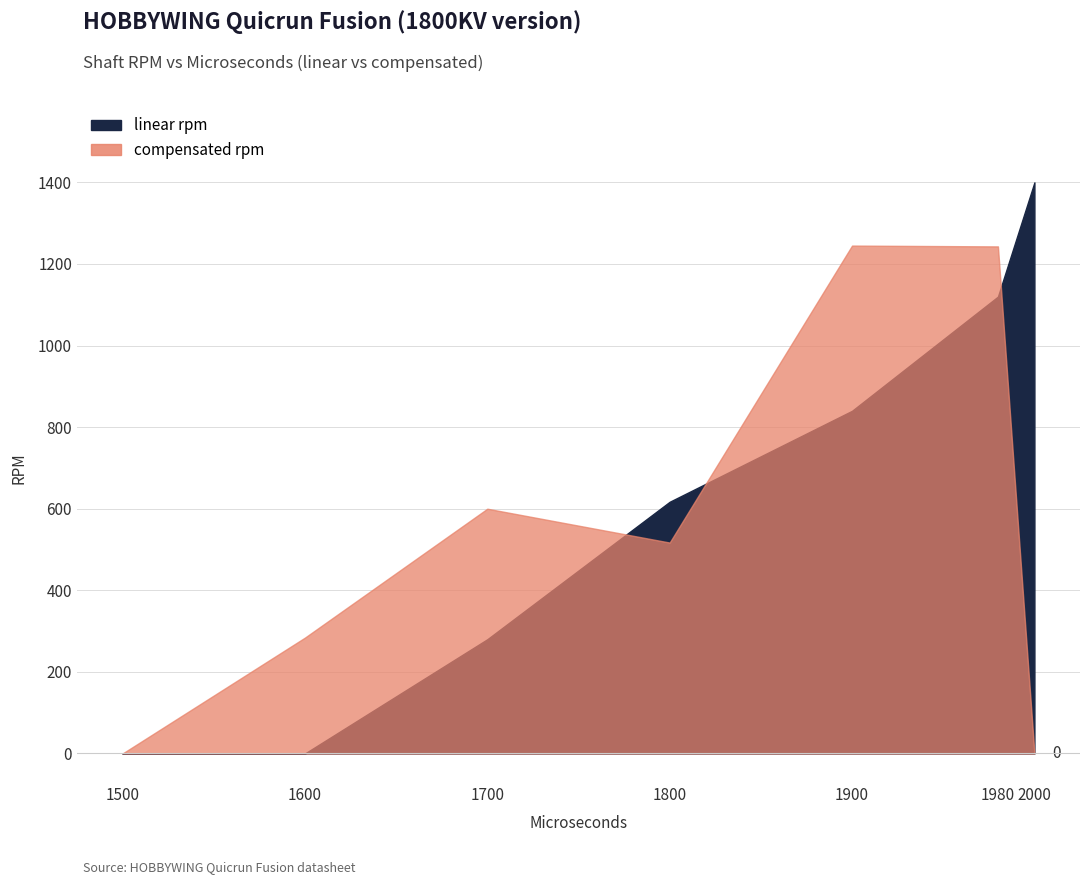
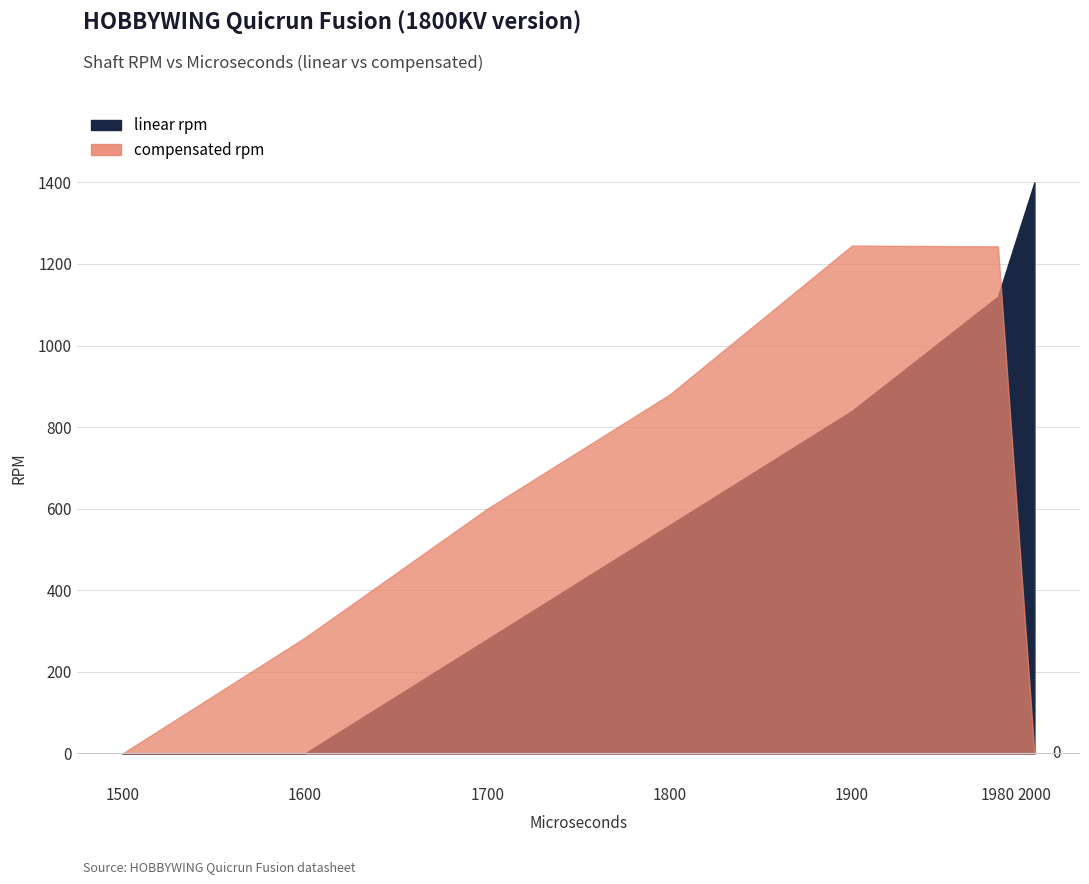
linear rpm, 1800: 620 -> 560
compensated rpm, 1800: 520 -> 880
